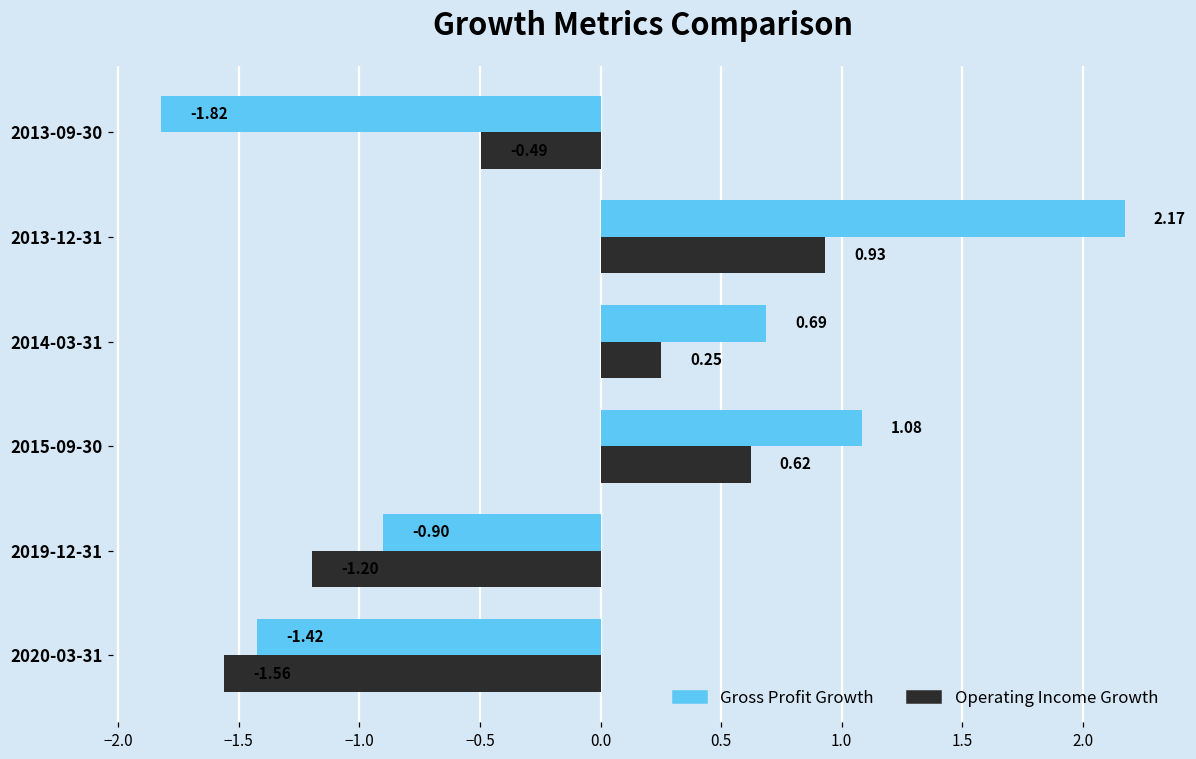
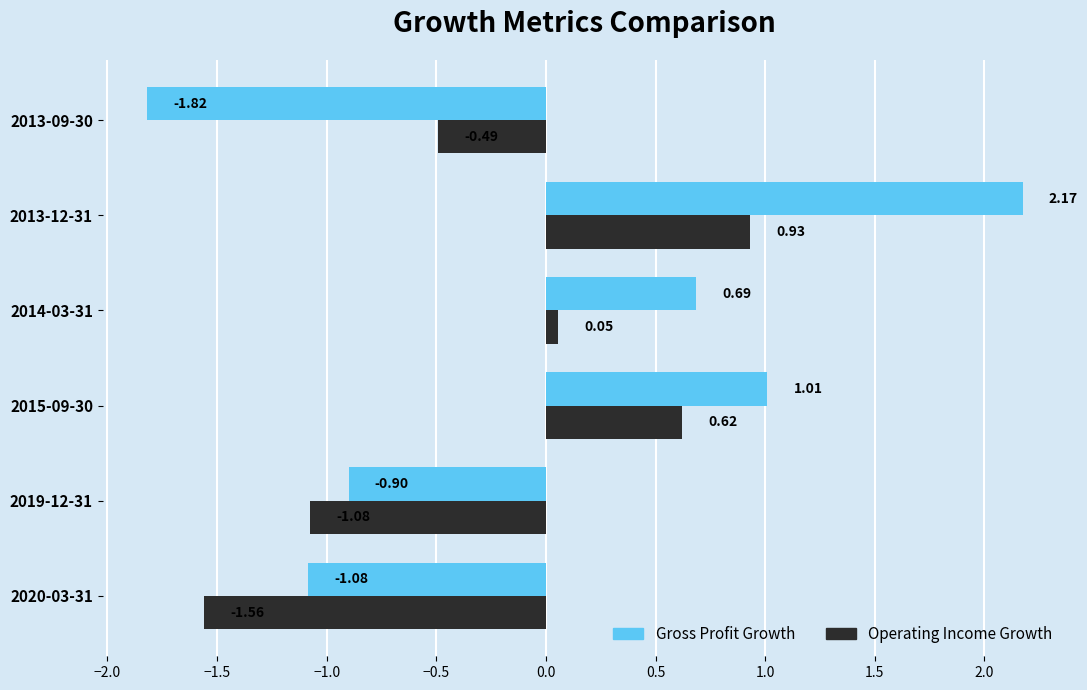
Operating Income Growth, 2014-03-31: 0.25 -> 0.05
Gross Profit Growth, 2015-09-30: 1.08 -> 1.01
Operating Income Growth, 2019-12-31: -1.20 -> -1.08
Gross Profit Growth, 2020-03-31: -1.42 -> -1.08
